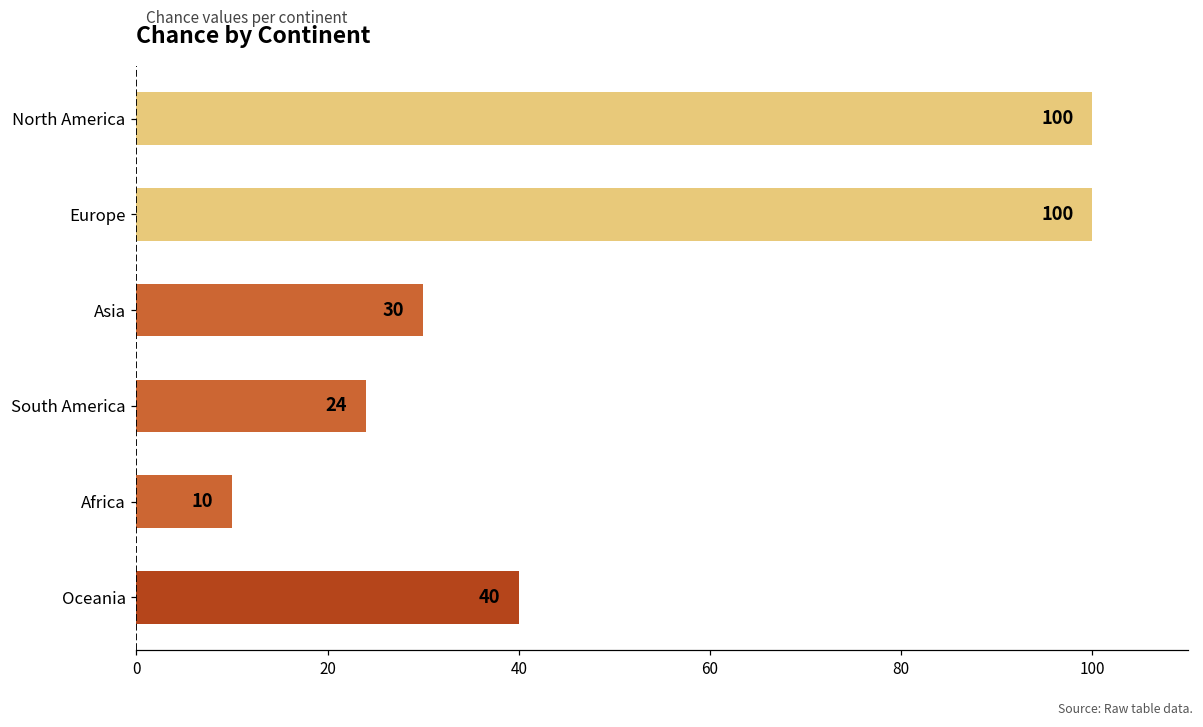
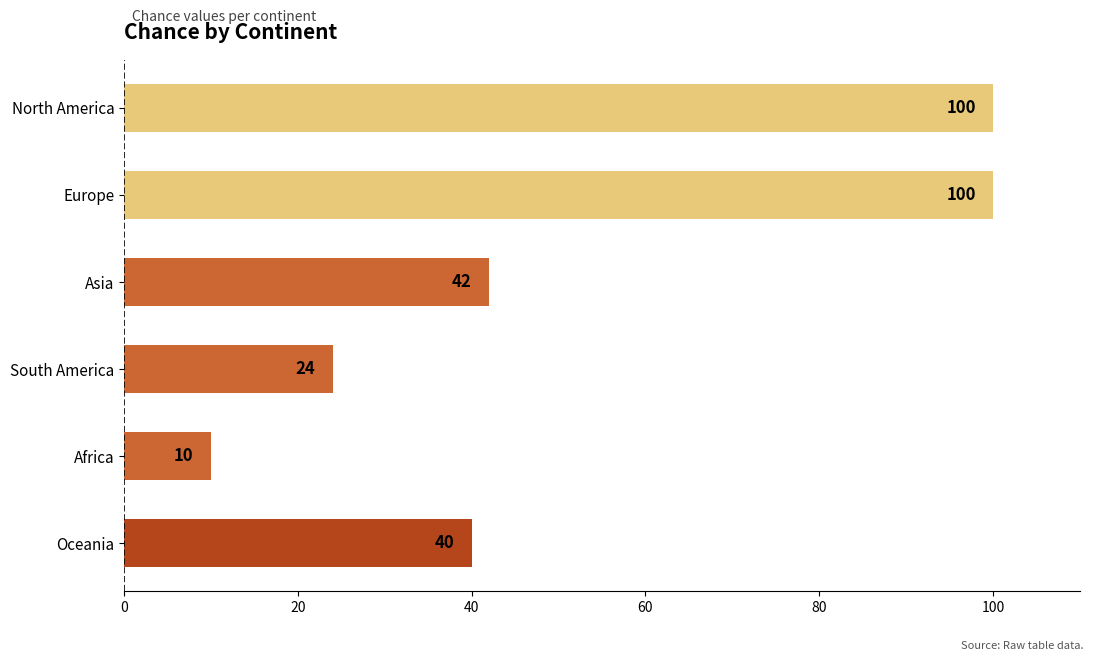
Asia: 30 -> 42
